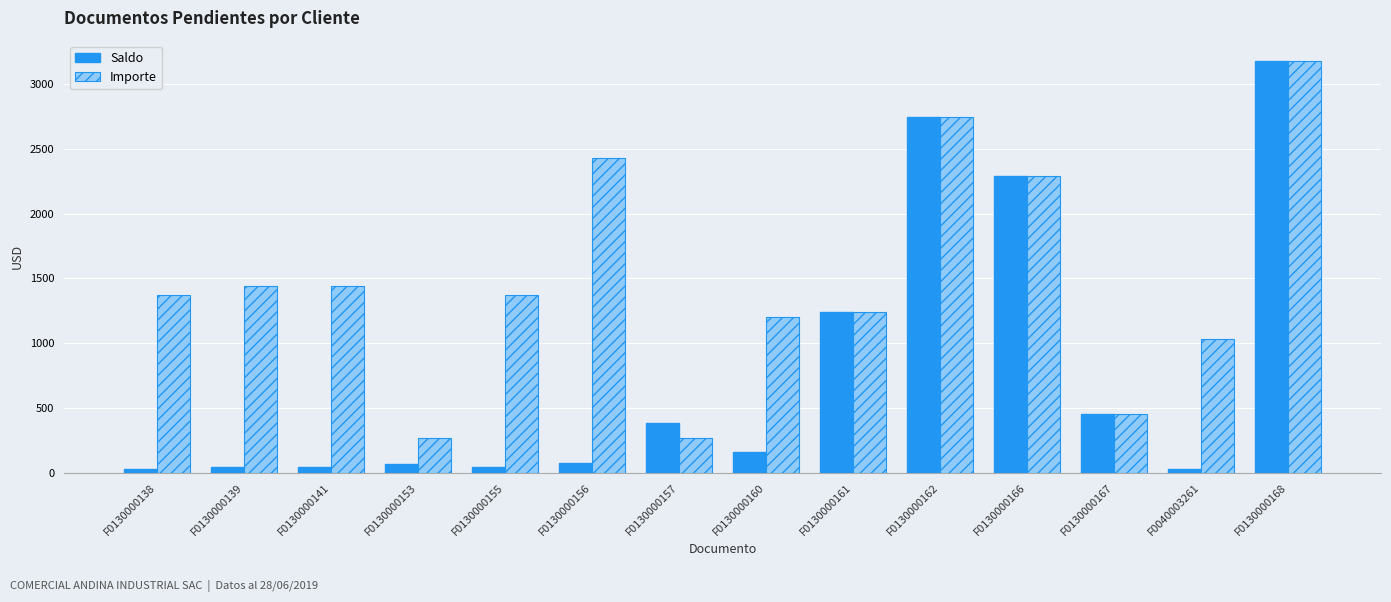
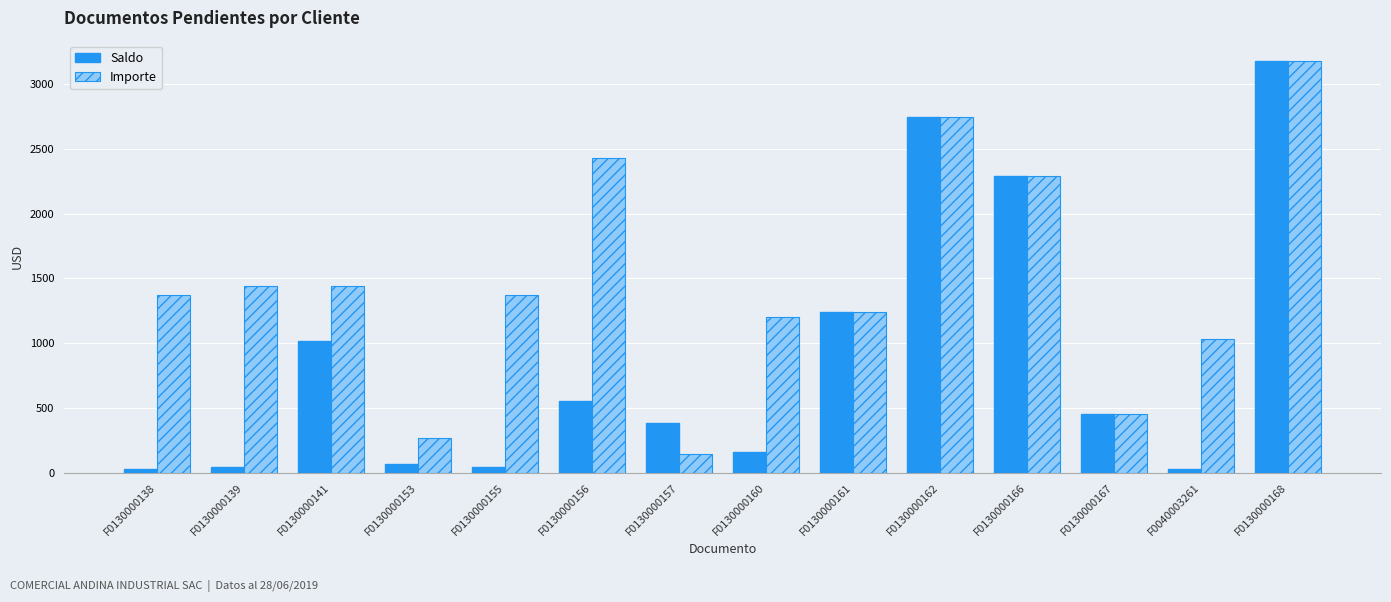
Saldo, F0130000141: 40 -> 1010
Saldo, F0130000156: 70 -> 550
Importe, F0130000157: 270 -> 150
